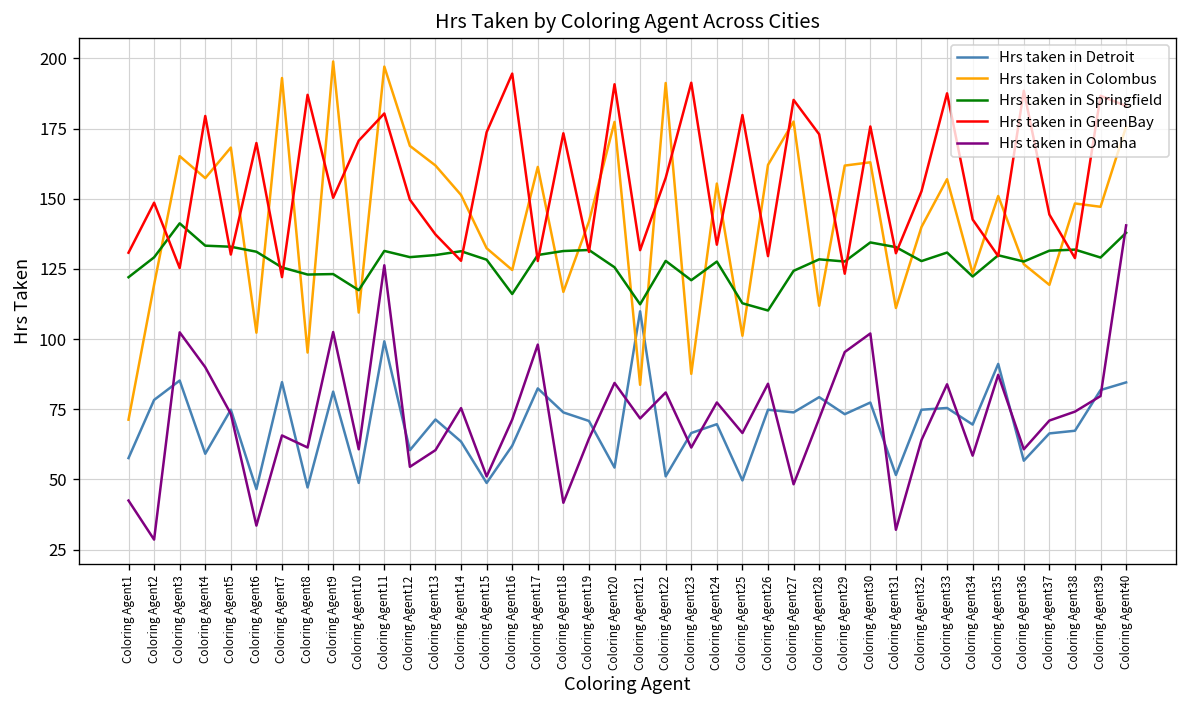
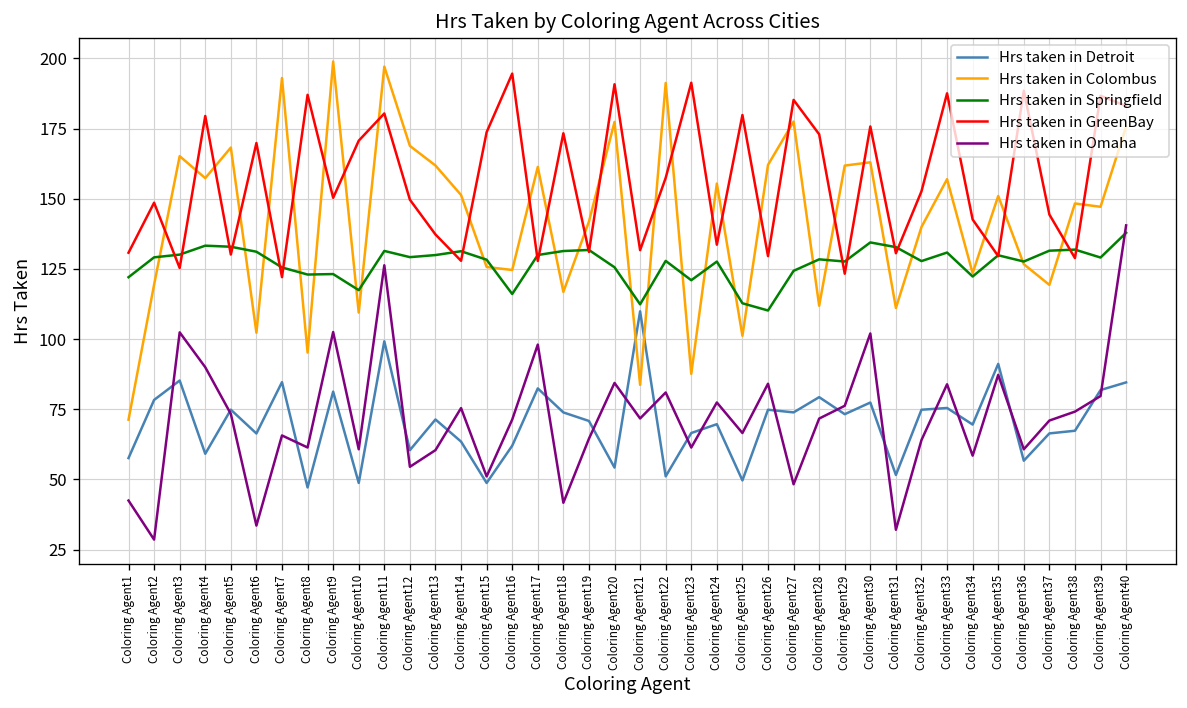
Hrs taken in Springfield, Coloring Agent3: 141 -> 130
Hrs taken in Detroit, Coloring Agent6: 47 -> 66
Hrs taken in Colombus, Coloring Agent15: 132 -> 126
Hrs taken in Omaha, Coloring Agent29: 95 -> 76
